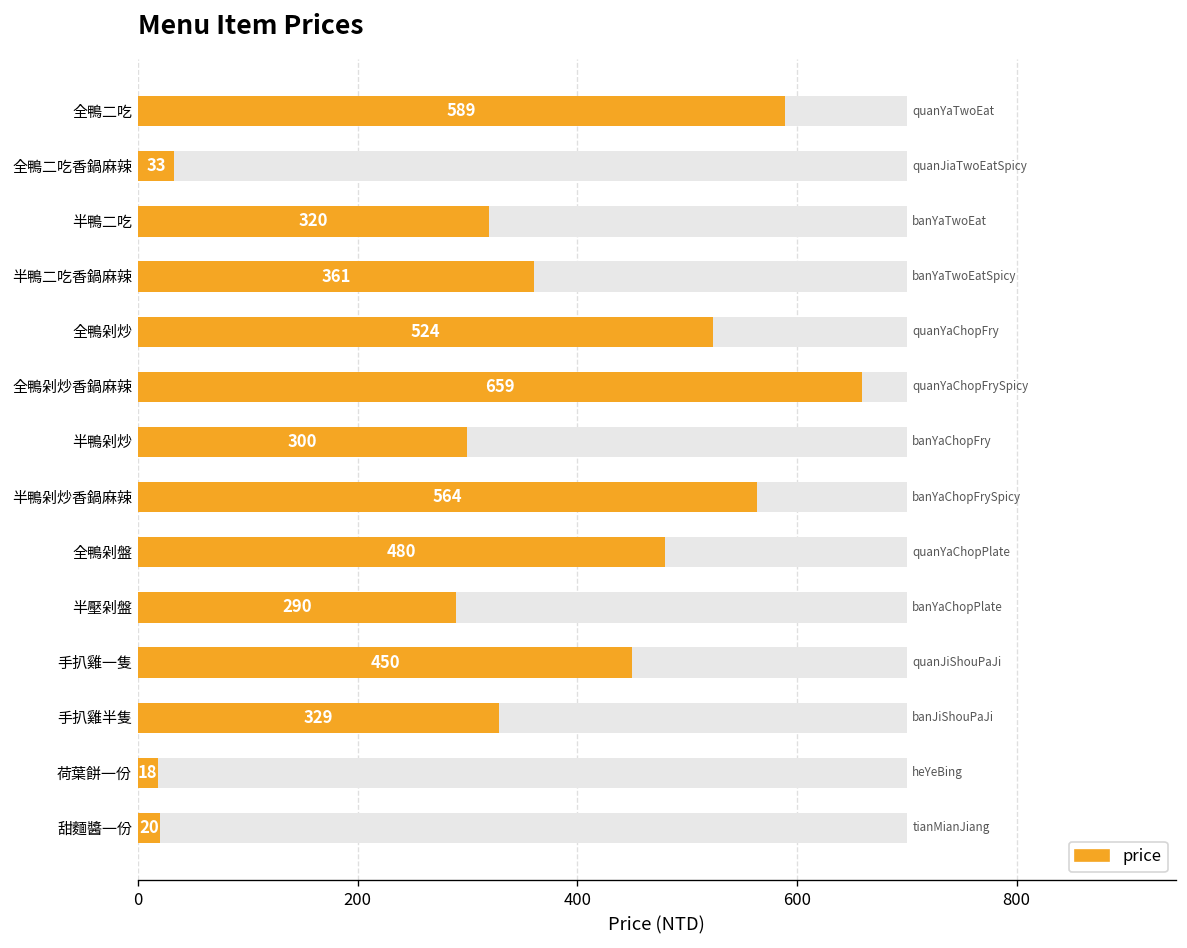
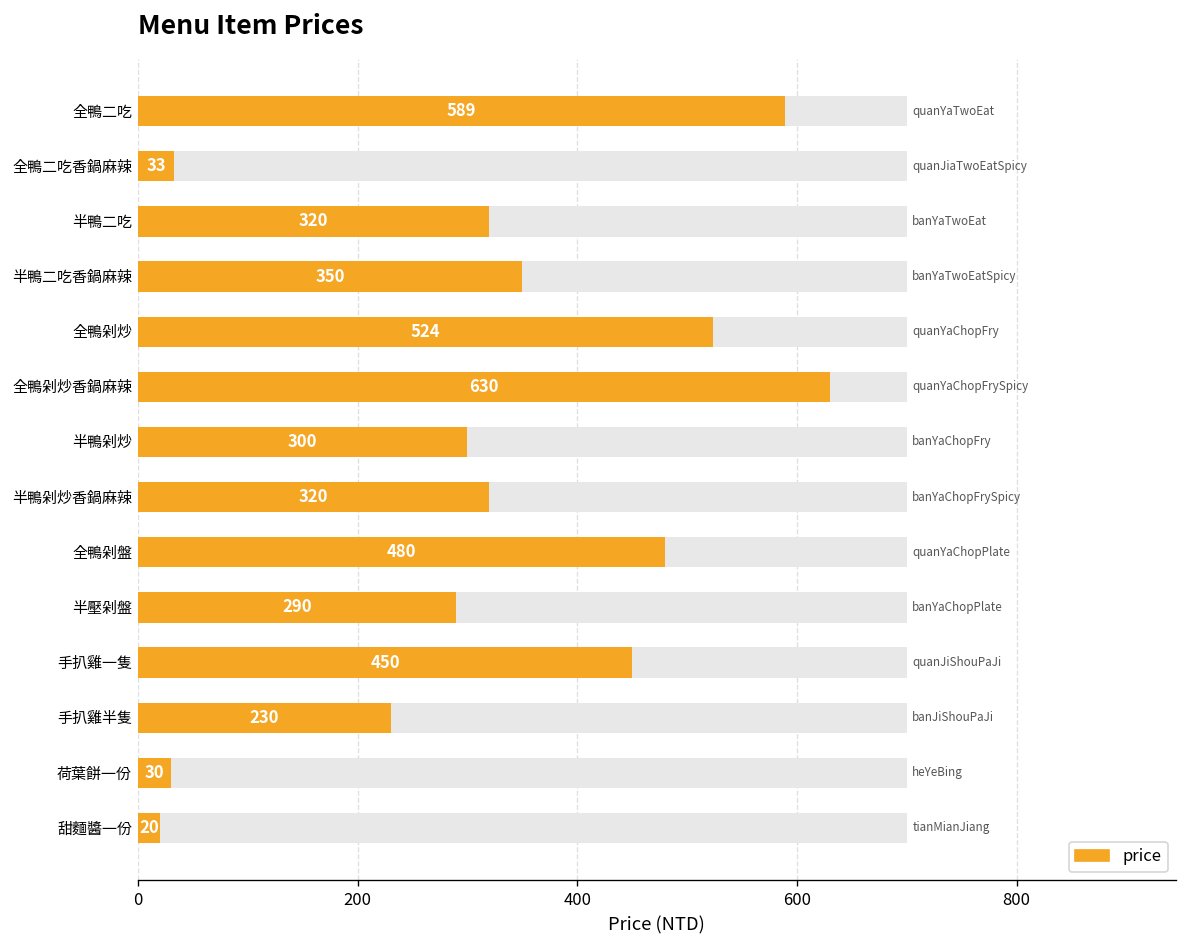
price, 半鴨二吃香鍋麻辣: 361 -> 350
price, 全鴨剁炒香鍋麻辣: 659 -> 630
price, 半鴨剁炒香鍋麻辣: 564 -> 320
price, 手扒雞半隻: 329 -> 230
price, 荷葉餅一份: 18 -> 30
